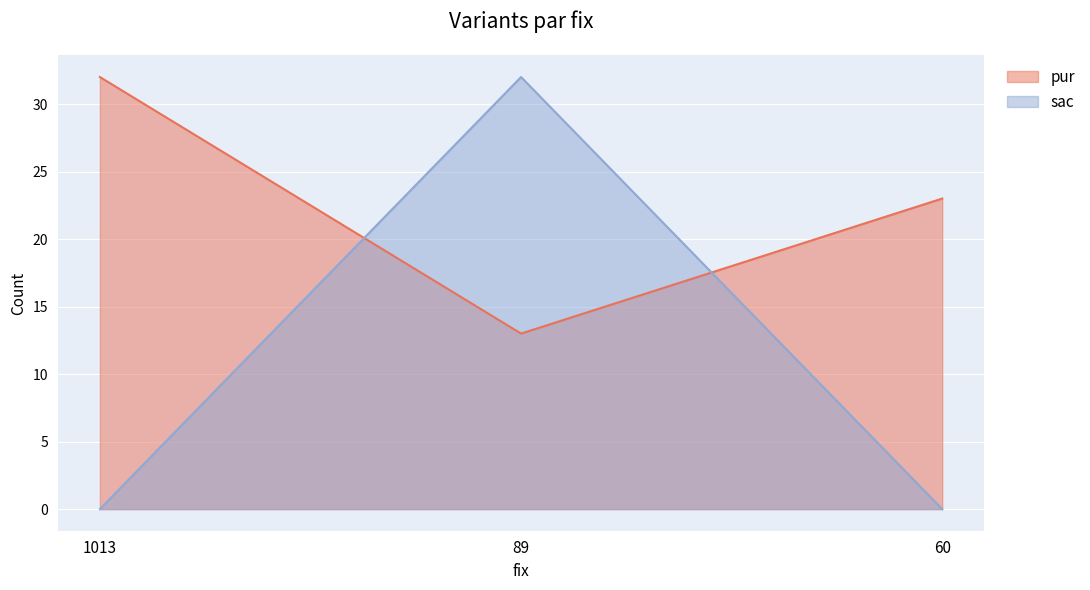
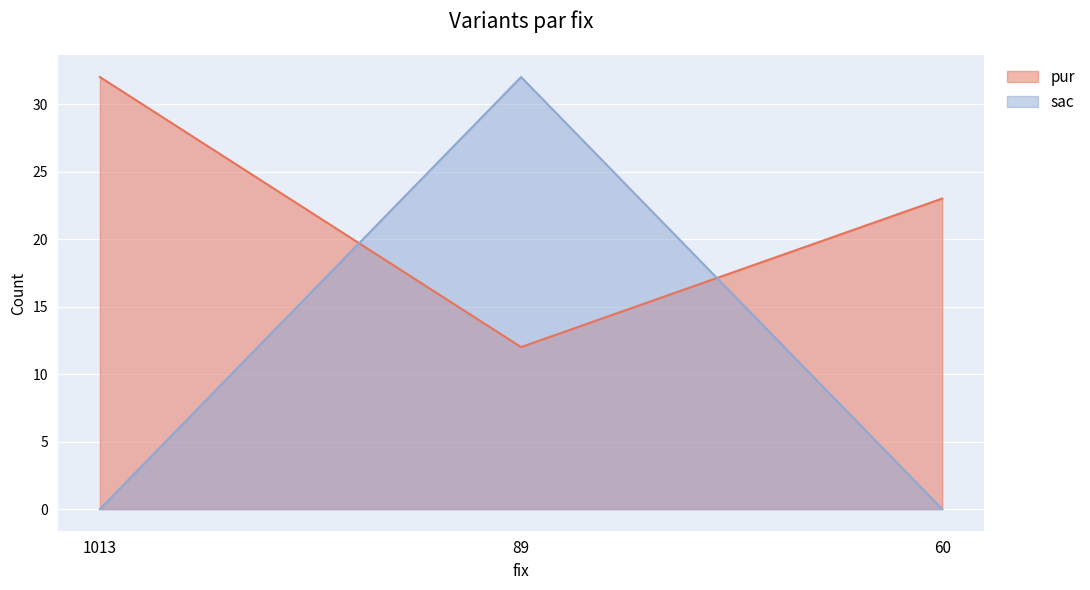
pur, 89: 13 -> 12
